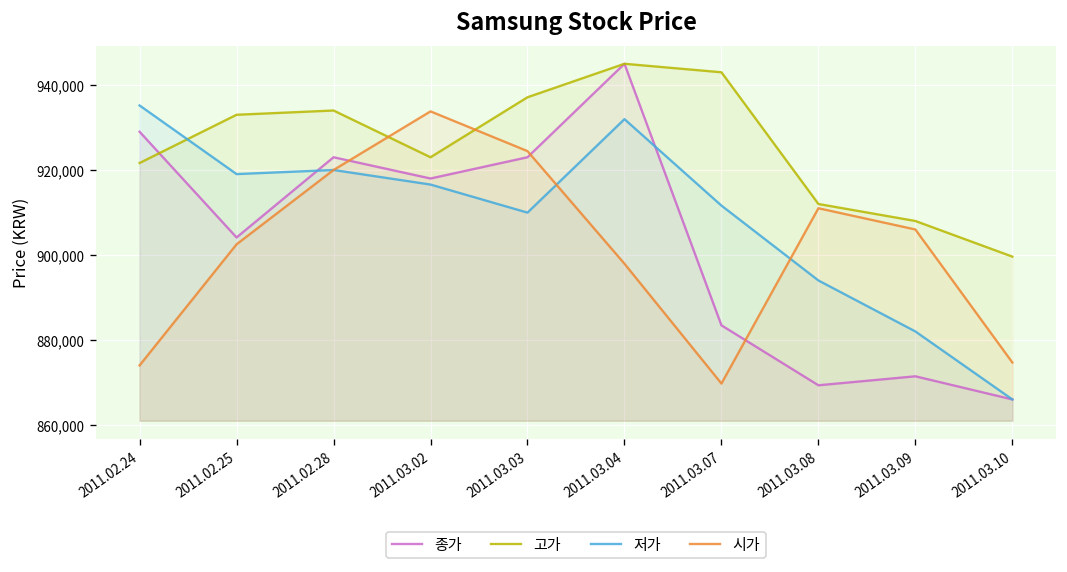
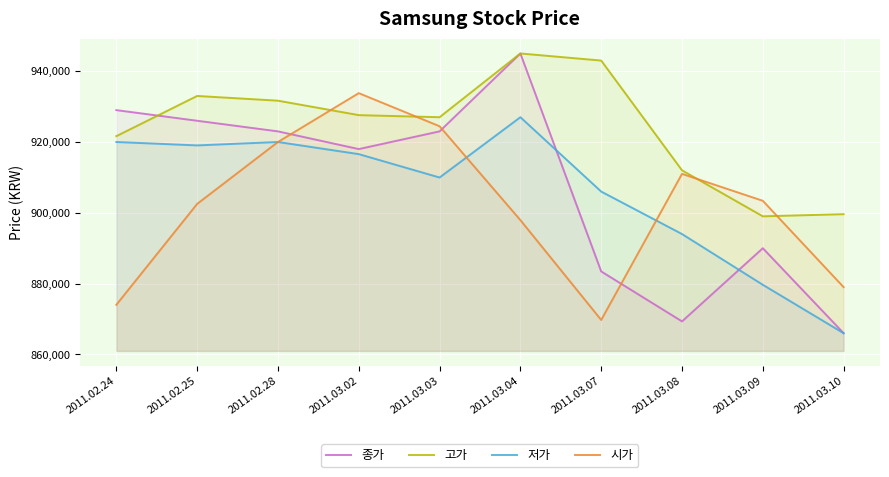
저가, 2011.02.24: 935,000 -> 920,000
종가, 2011.02.25: 904,000 -> 926,000
고가, 2011.02.28: 934,000 -> 932,000
고가, 2011.03.02: 923,000 -> 928,000
고가, 2011.03.03: 937,000 -> 927,000
저가, 2011.03.04: 932,000 -> 927,000
저가, 2011.03.07: 912,000 -> 906,000
종가, 2011.03.09: 871,000 -> 890,000
고가, 2011.03.09: 908,000 -> 899,000
저가, 2011.03.09: 882,000 -> 880,000
시가, 2011.03.09: 906,000 -> 903,000
시가, 2011.03.10: 875,000 -> 879,000
